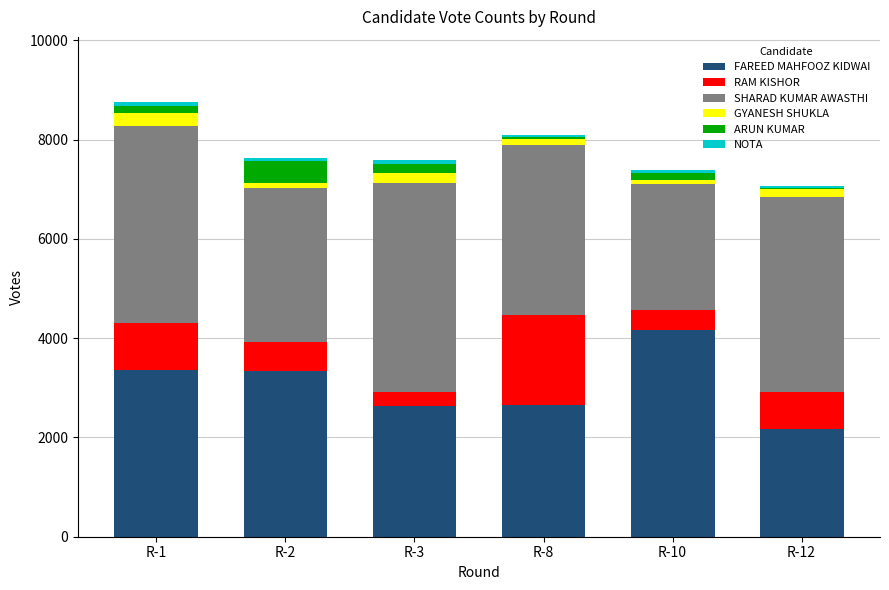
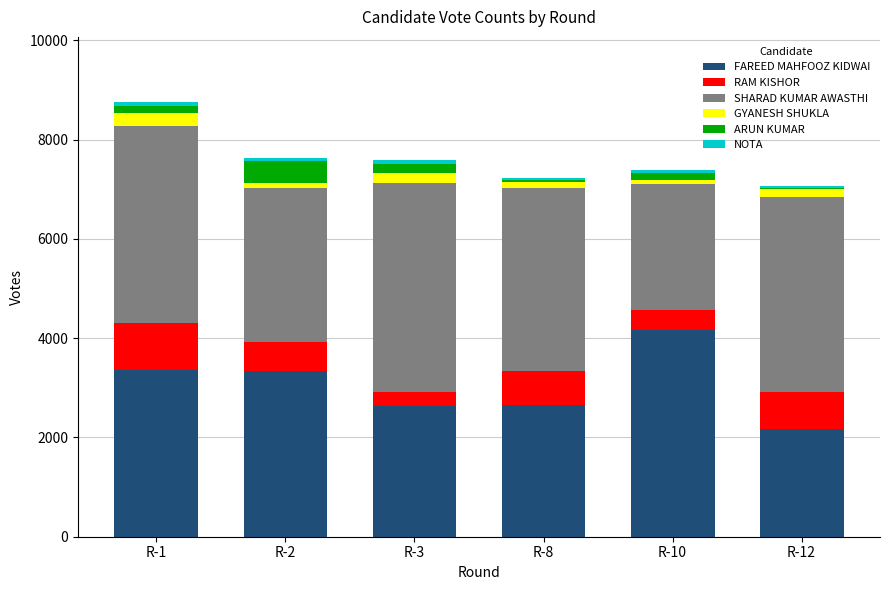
RAM KISHOR, R-8: 1800 -> 700
SHARAD KUMAR AWASTHI, R-8: 3400 -> 3700
